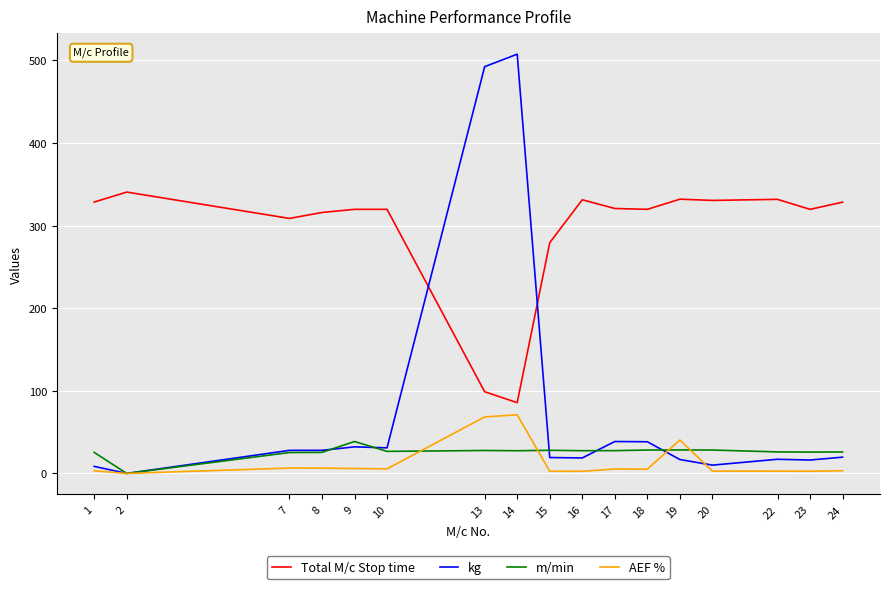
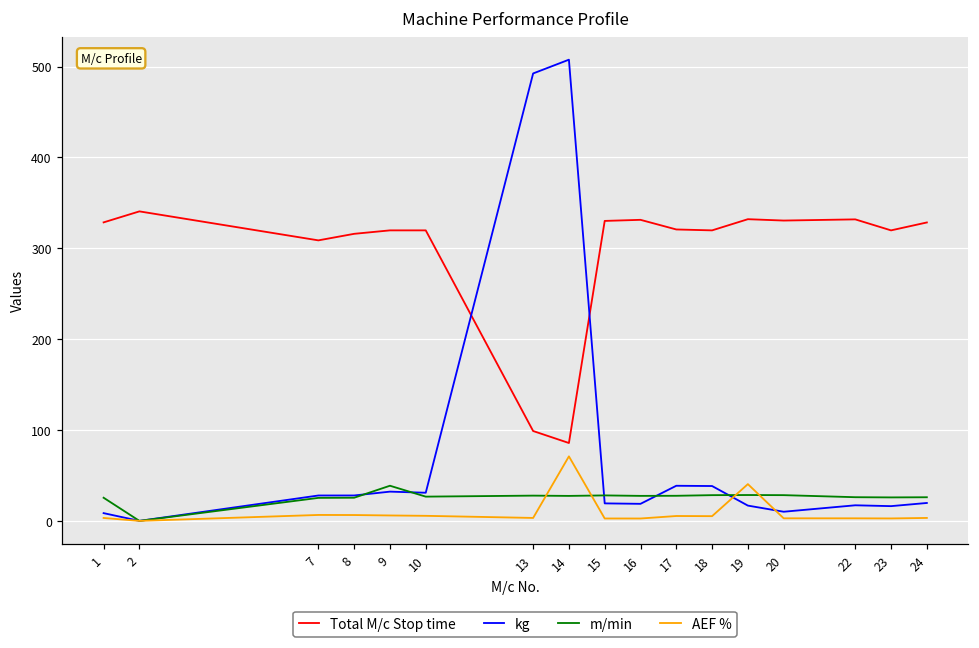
AEF %, 13: 70 -> 0
Total M/c Stop time, 15: 280 -> 330
